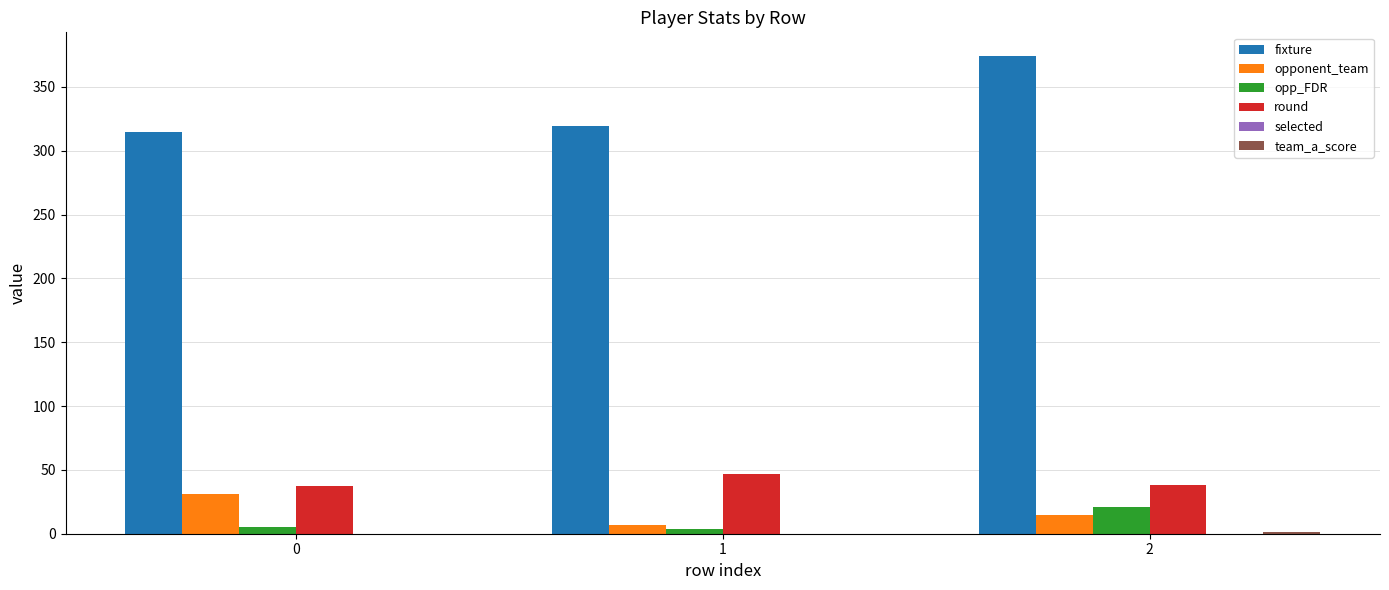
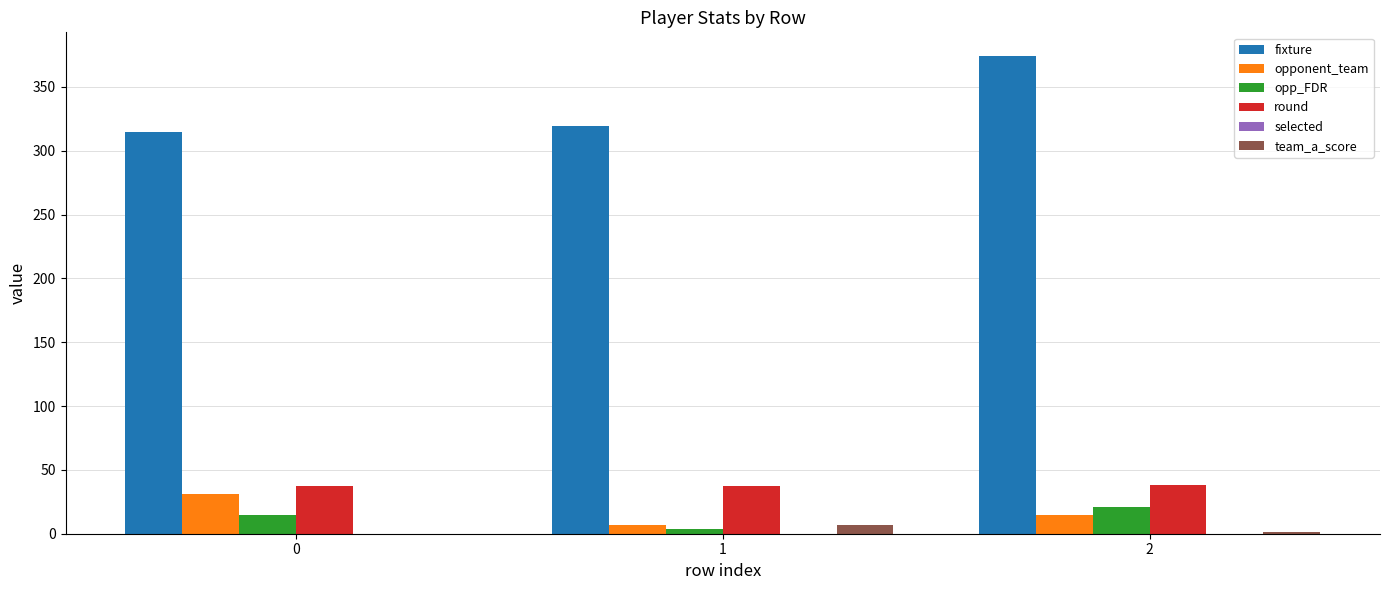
opp_FDR, 0: 5 -> 15
round, 1: 47 -> 37
team_a_score, 1: 0 -> 7
